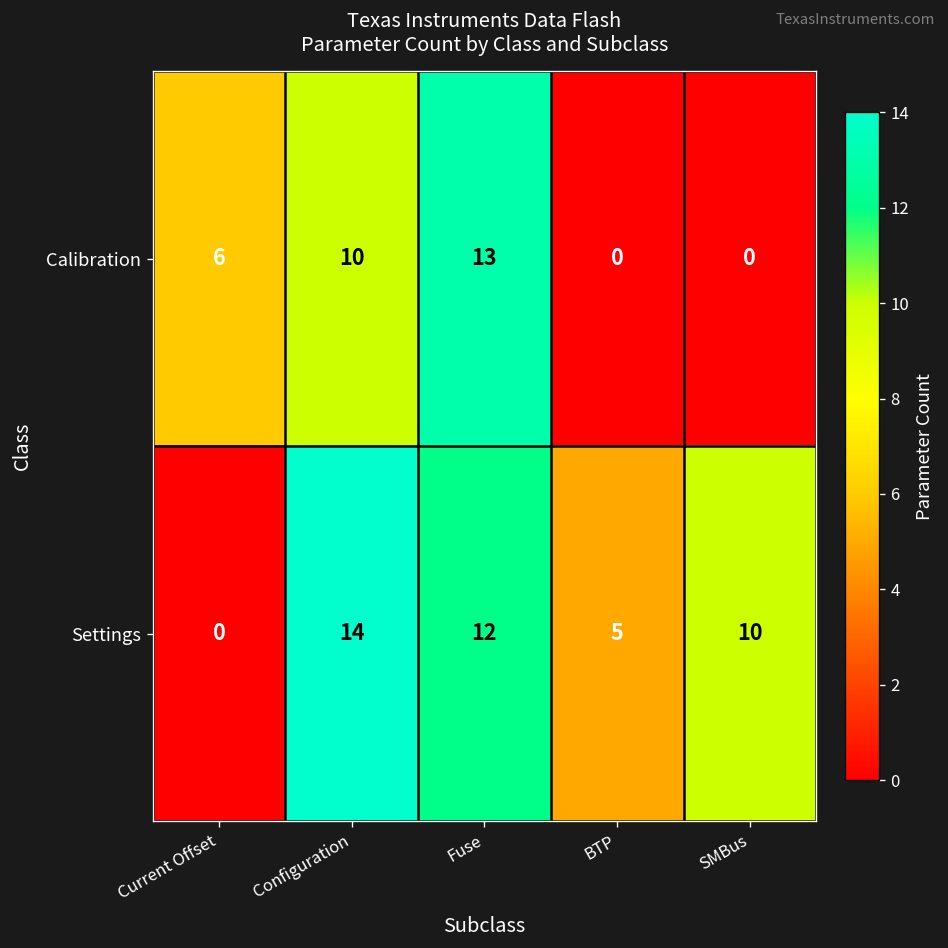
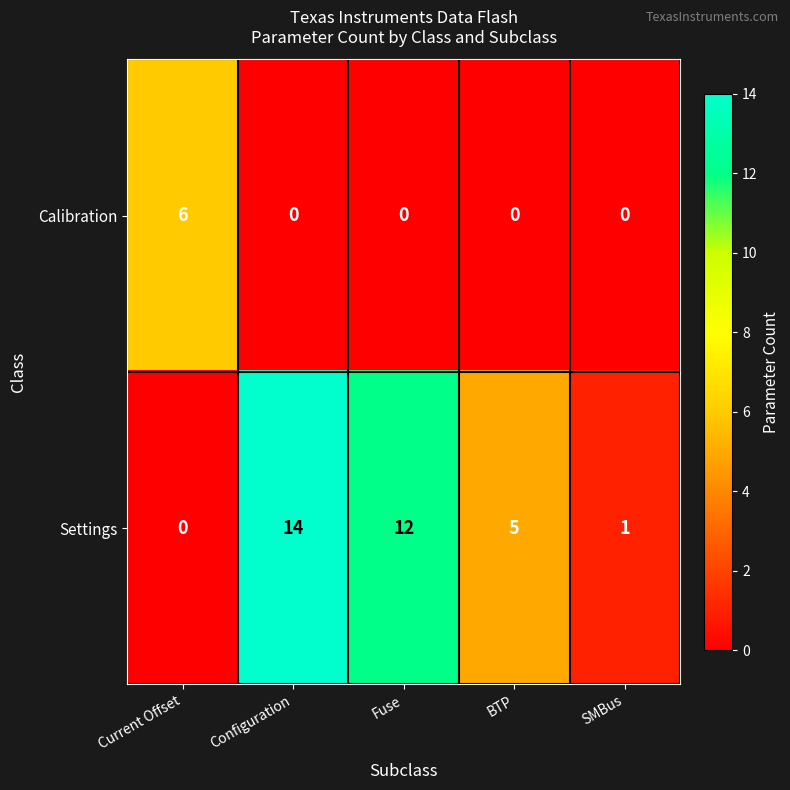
Calibration, Configuration: 10 -> 0
Calibration, Fuse: 13 -> 0
Settings, SMBus: 10 -> 1
